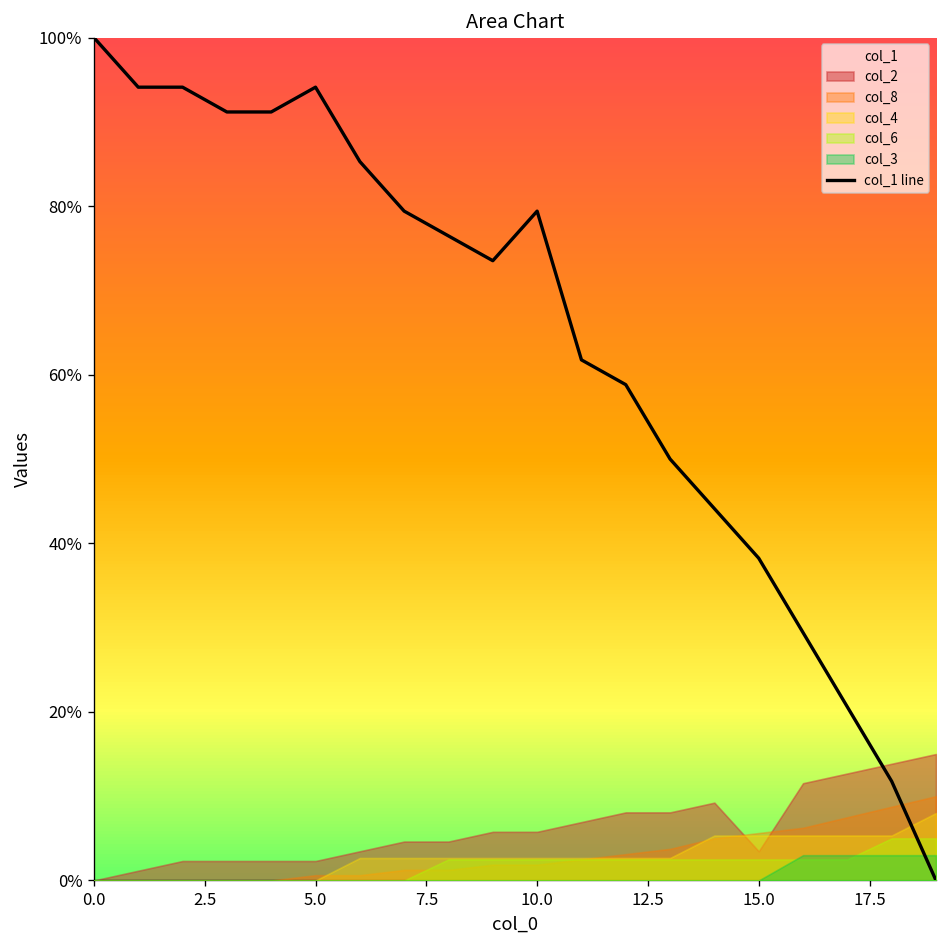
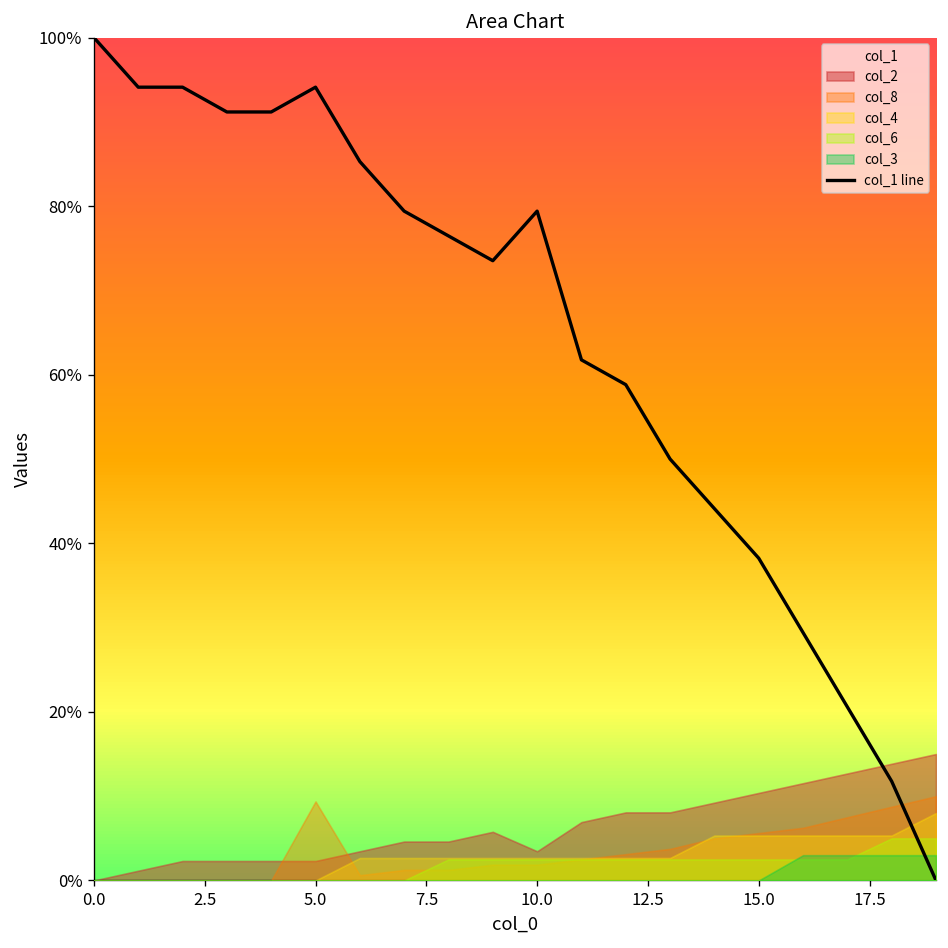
col_8, 5.0: 1% -> 9%
col_2, 10.0: 6% -> 3%
col_2, 15.0: 3% -> 10%
